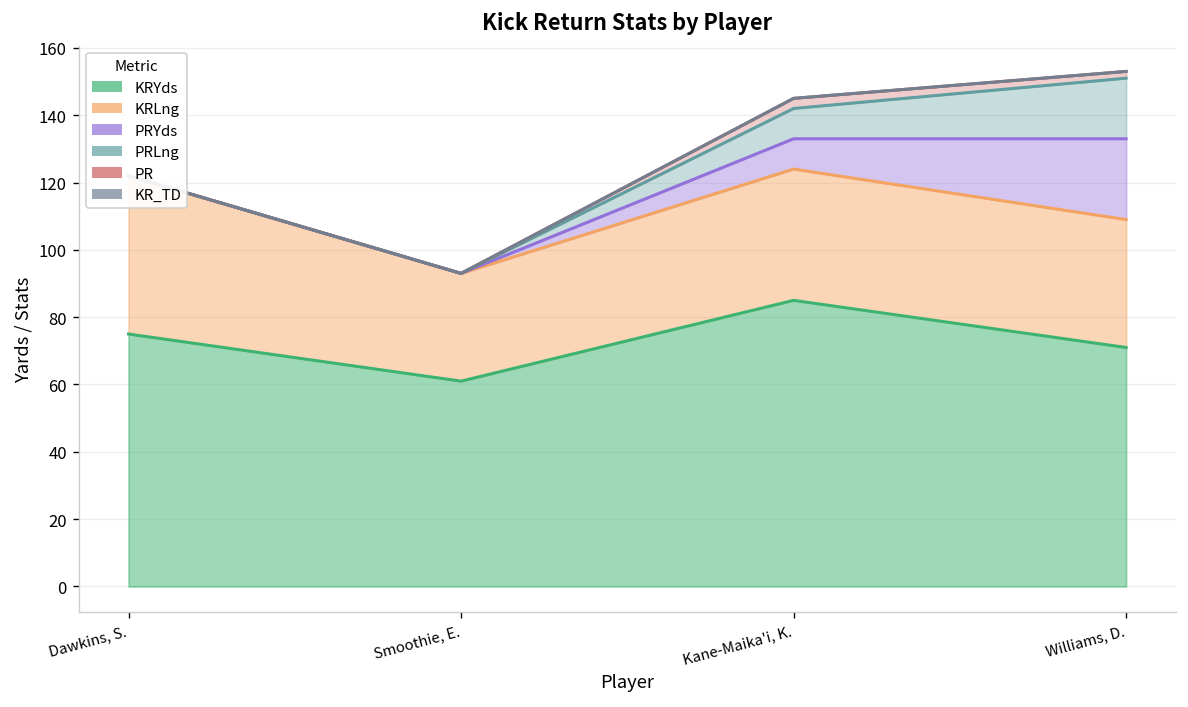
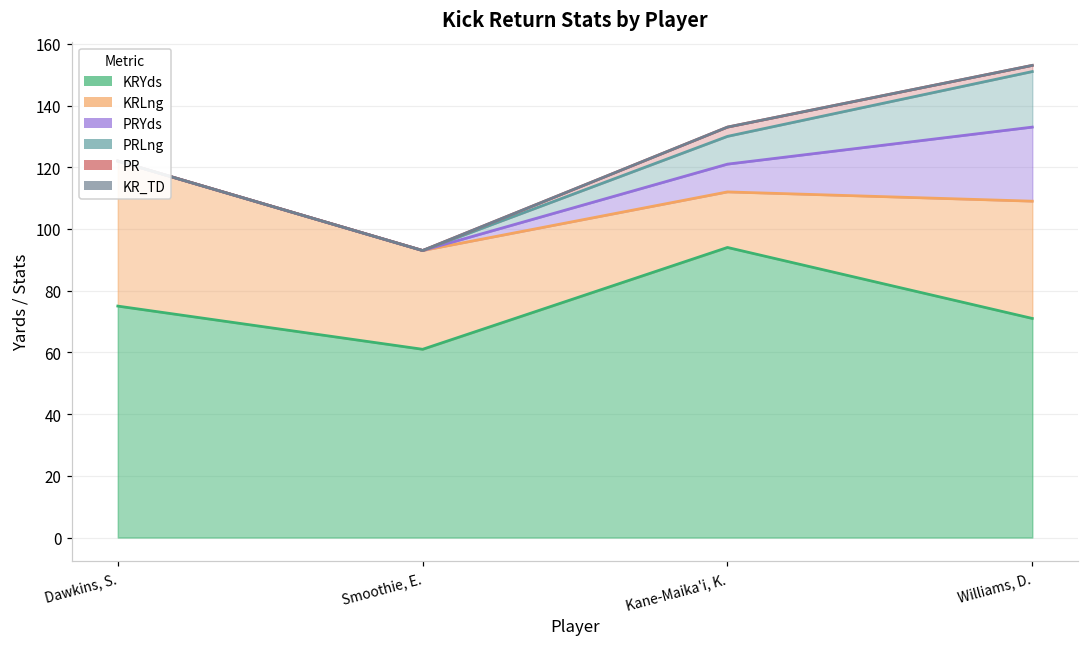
KRYds, Kane-Maika'i, K.: 85 -> 94
KRLng, Kane-Maika'i, K.: 39 -> 18
